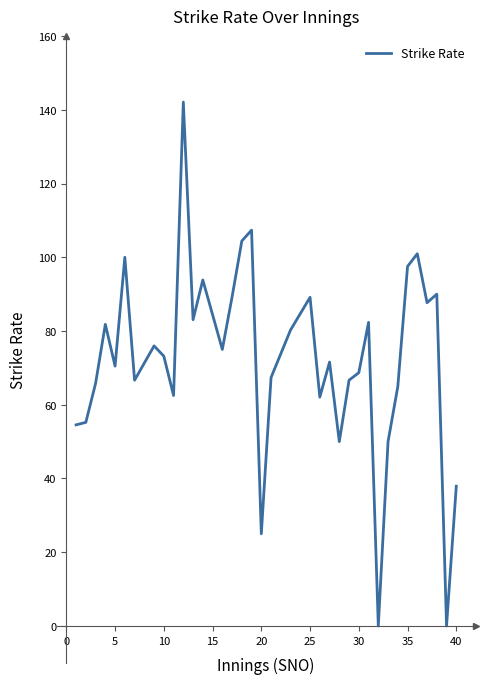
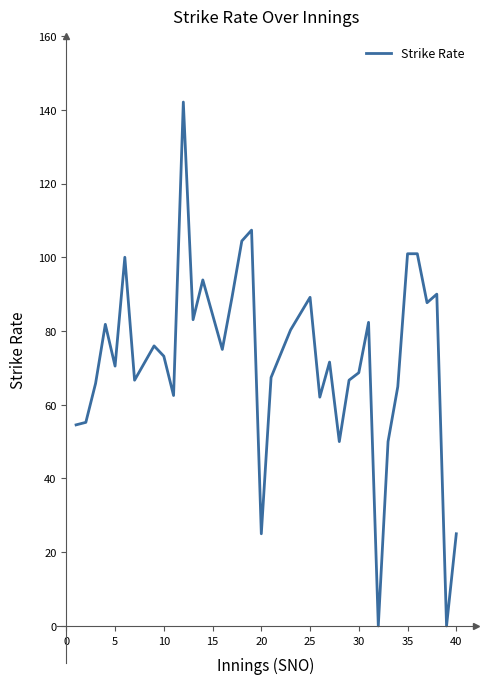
35: 98 -> 101
40: 38 -> 25
